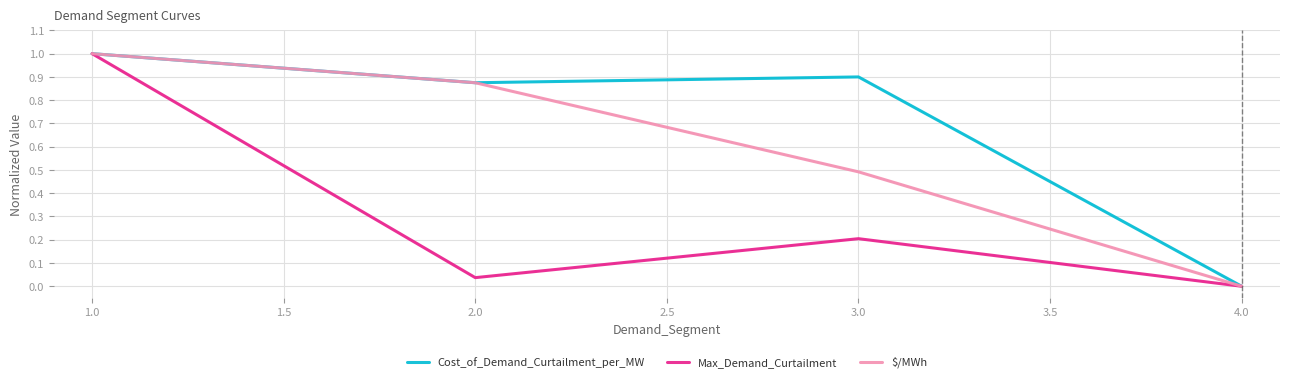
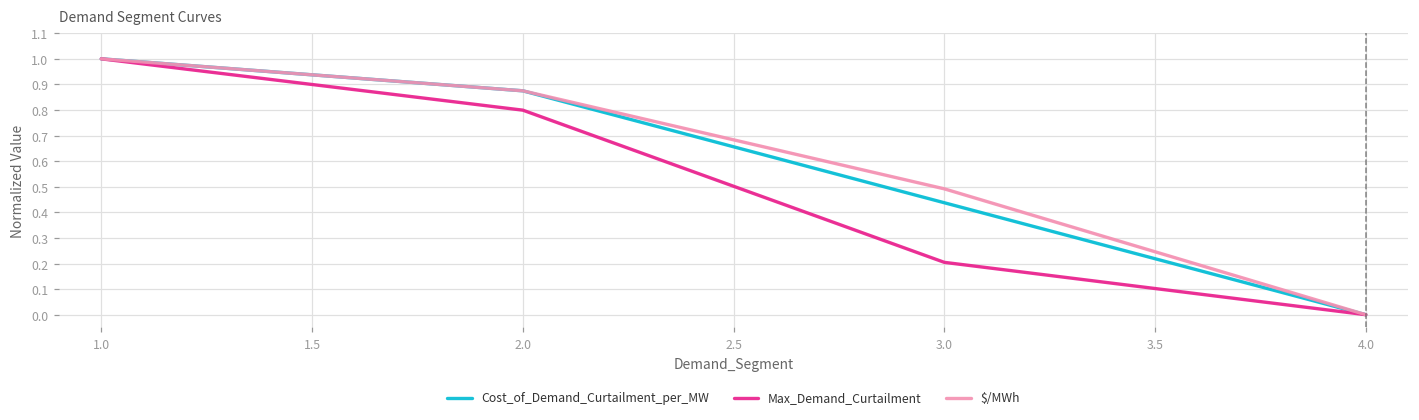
Max_Demand_Curtailment, 2.0: 0.04 -> 0.80
Cost_of_Demand_Curtailment_per_MW, 3.0: 0.90 -> 0.44
